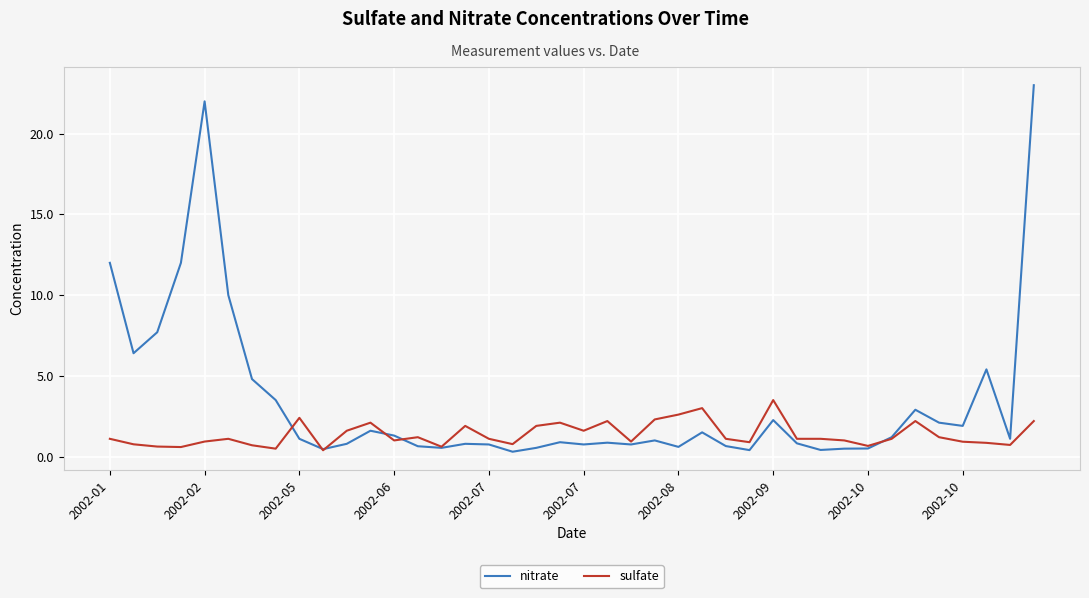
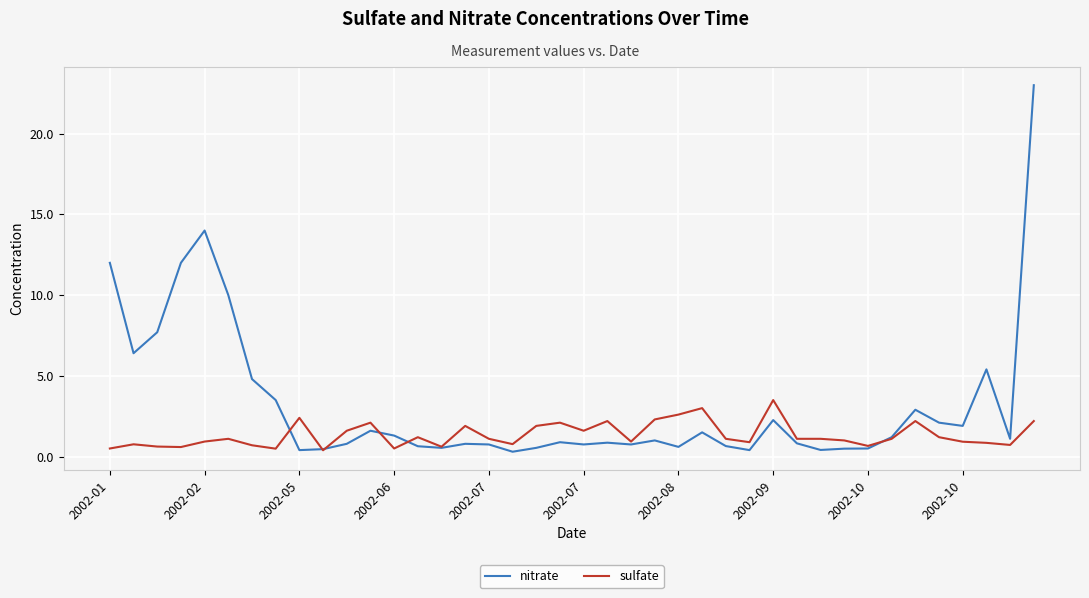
sulfate, 2002-01: 1.1 -> 0.5
nitrate, 2002-02: 22 -> 14
nitrate, 2002-05: 1.1 -> 0.4
sulfate, 2002-06: 1.0 -> 0.5
